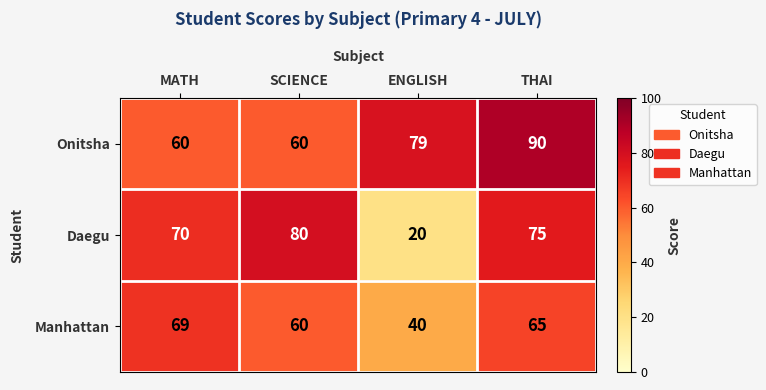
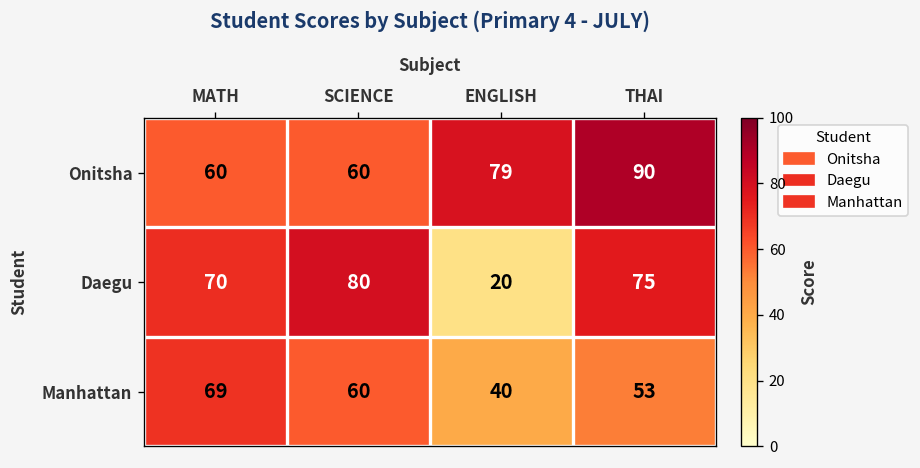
Manhattan, THAI: 65 -> 53
